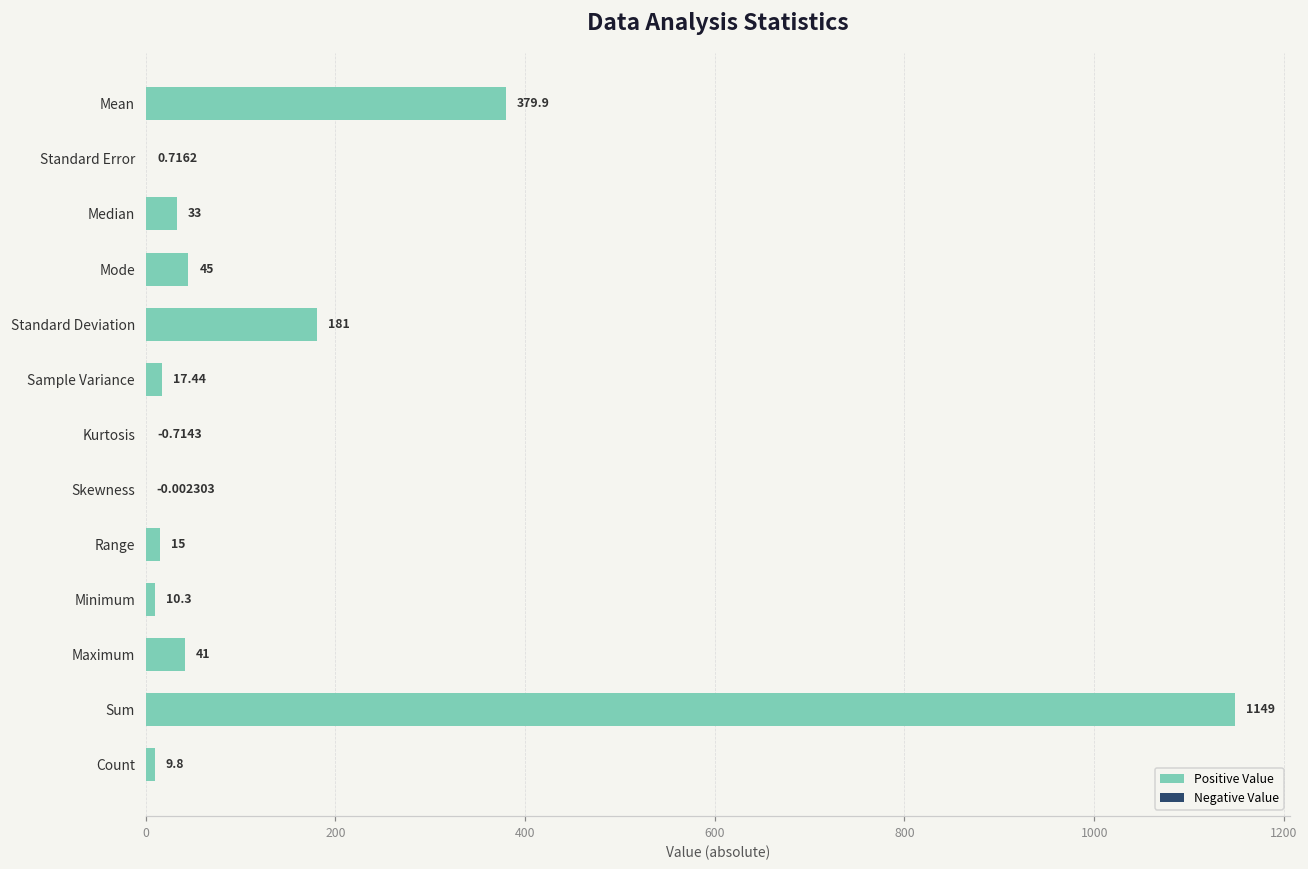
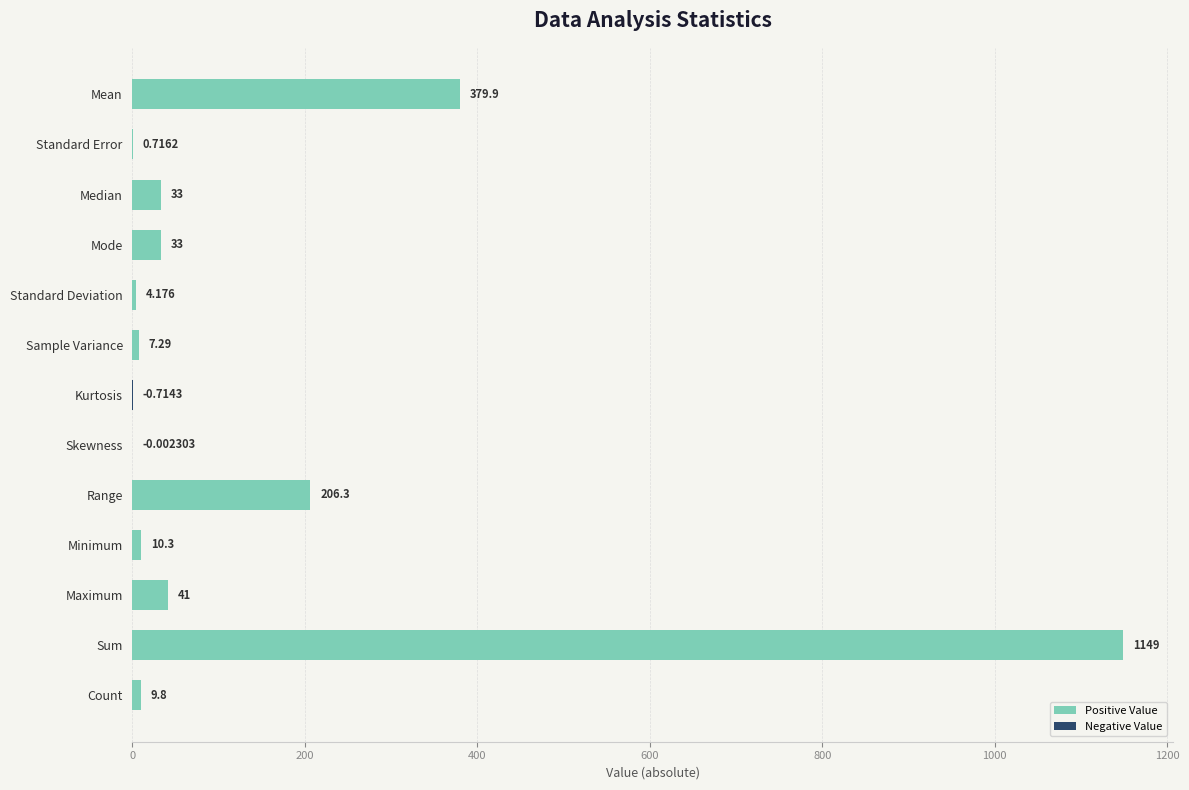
Mode: 45 -> 33
Standard Deviation: 181 -> 4.176
Sample Variance: 17.44 -> 7.29
Range: 15 -> 206.3
